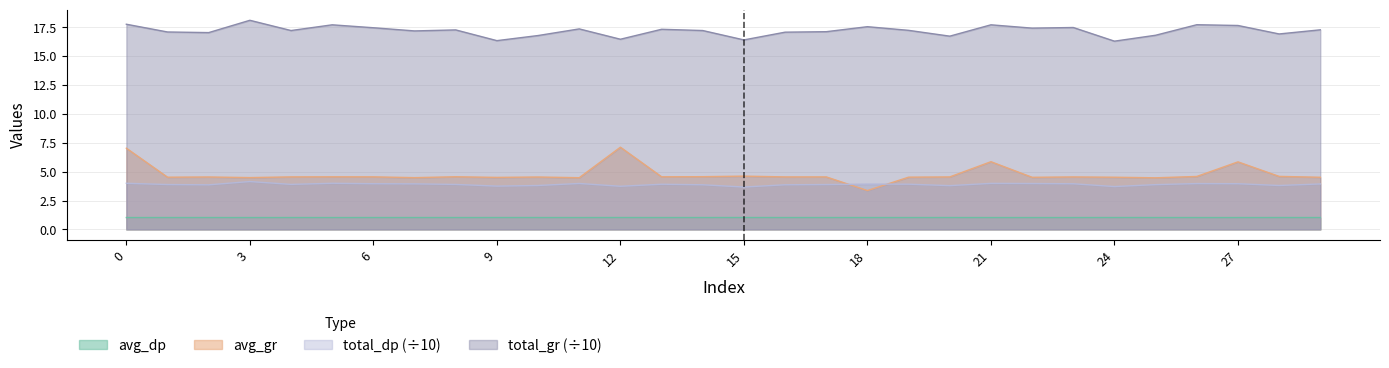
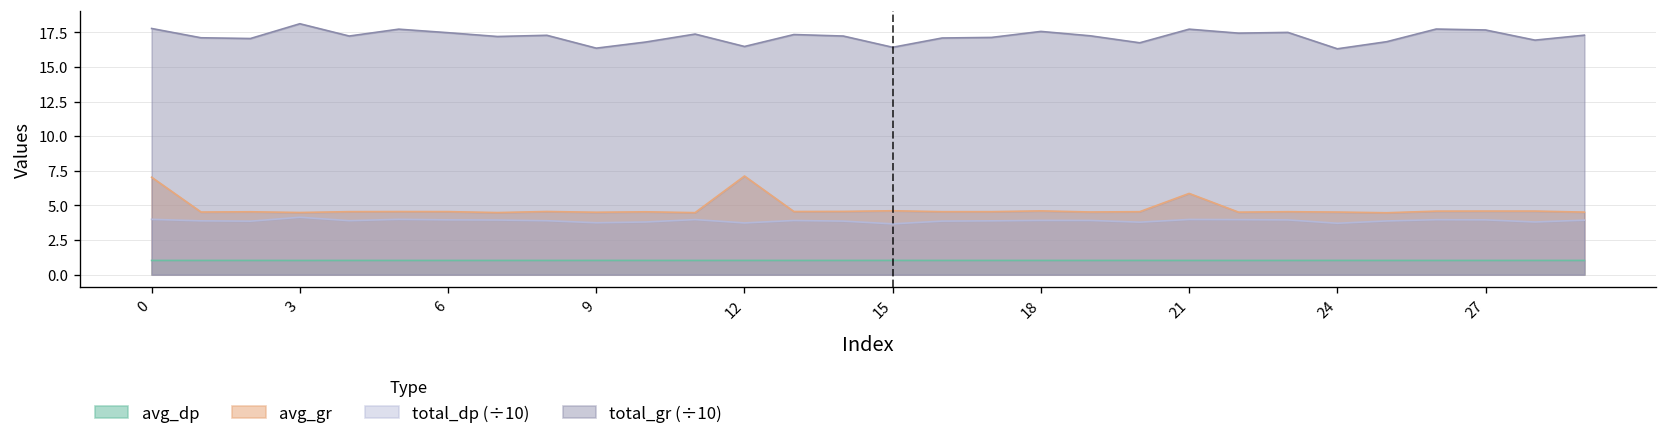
avg_gr, 18: 3.4 -> 4.6
avg_gr, 27: 5.9 -> 4.6
